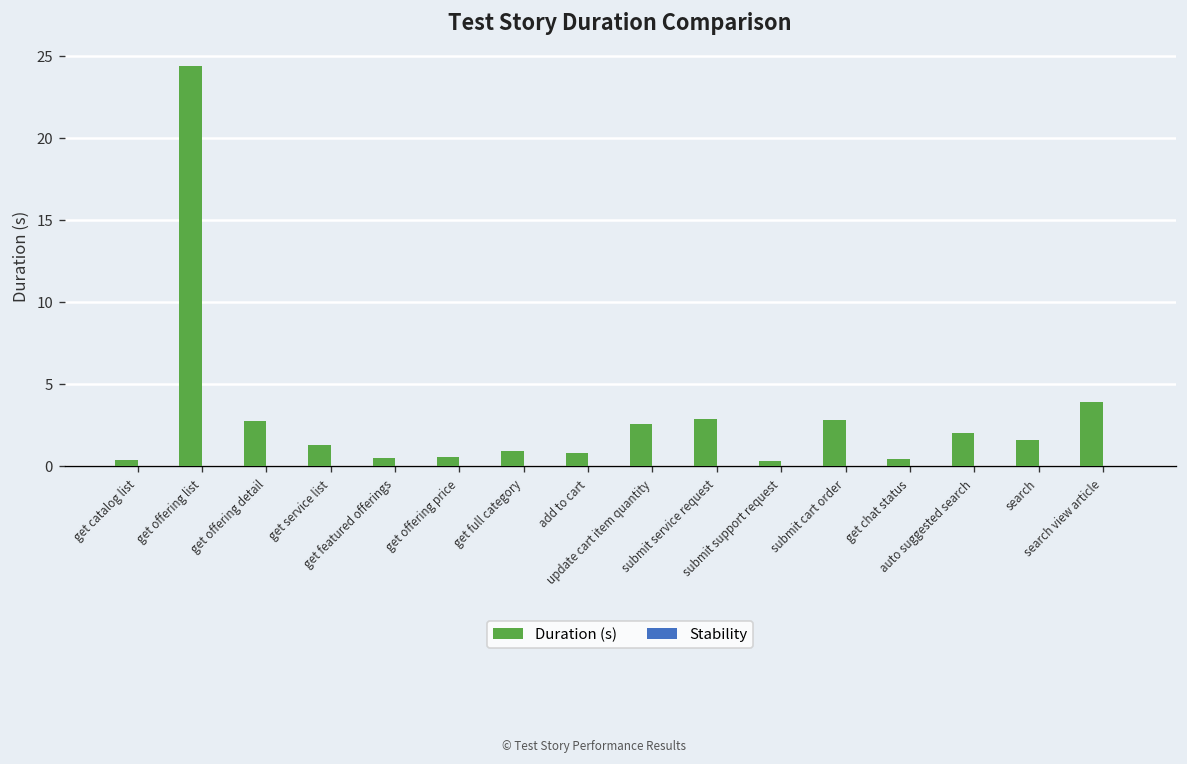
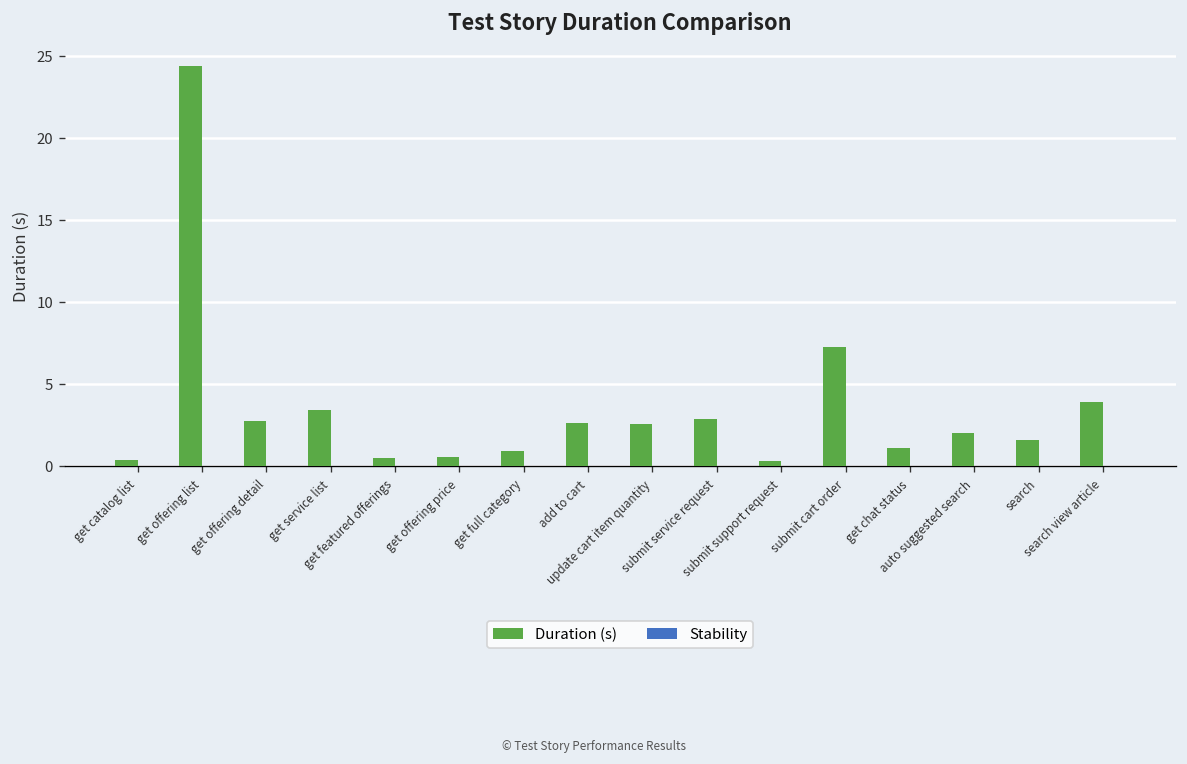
Duration (s), get service list: 1.3 -> 3.4
Duration (s), add to cart: 0.9 -> 2.7
Duration (s), submit cart order: 2.8 -> 7.3
Duration (s), get chat status: 0.5 -> 1.1
